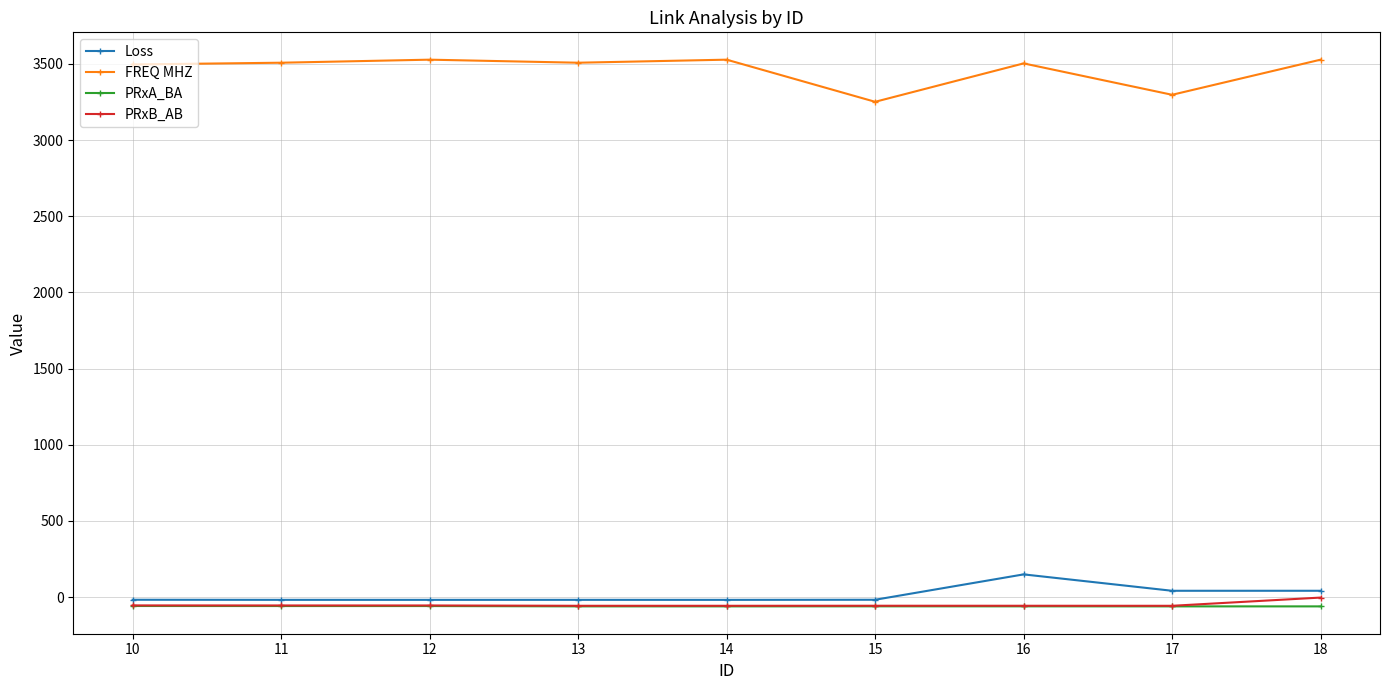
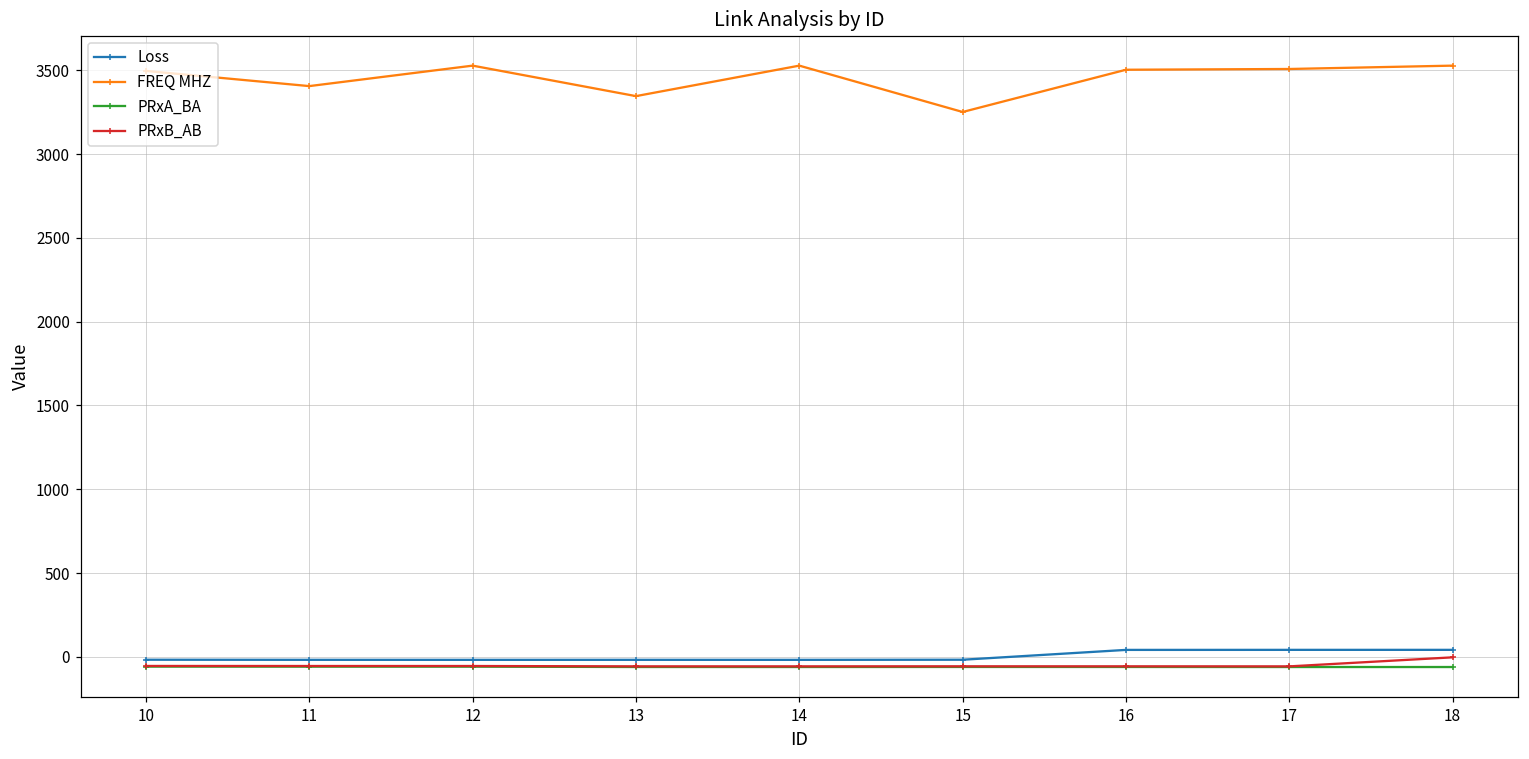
FREQ MHZ, 11: 3510 -> 3410
FREQ MHZ, 13: 3510 -> 3350
Loss, 16: 150 -> 40
FREQ MHZ, 17: 3300 -> 3510
